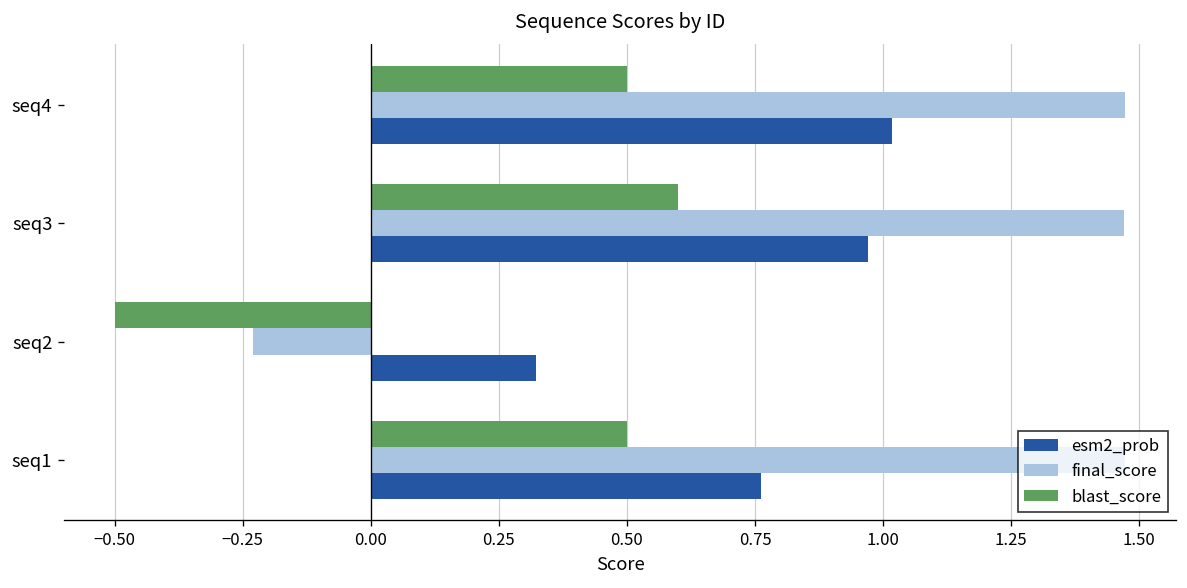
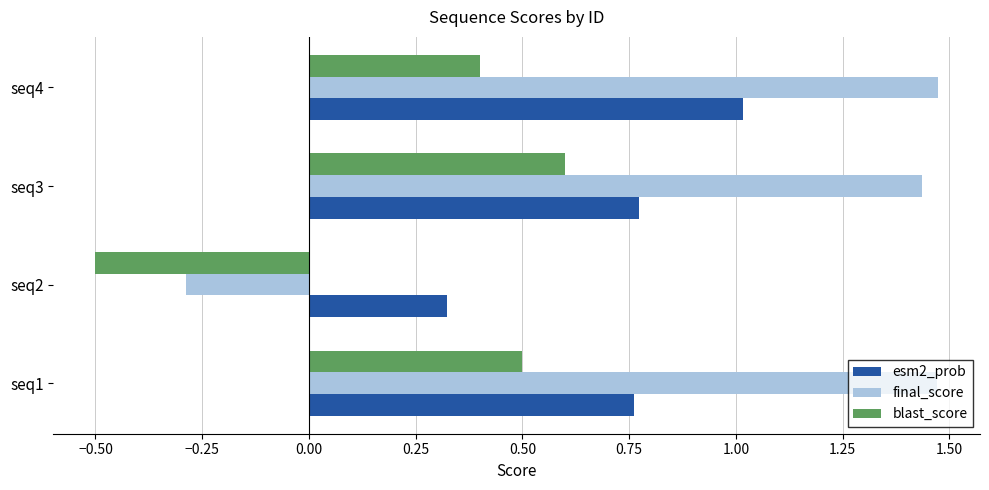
blast_score, seq4: 0.5 -> 0.4
final_score, seq3: 1.47 -> 1.44
esm2_prob, seq3: 0.97 -> 0.77
final_score, seq2: -0.23 -> -0.29
